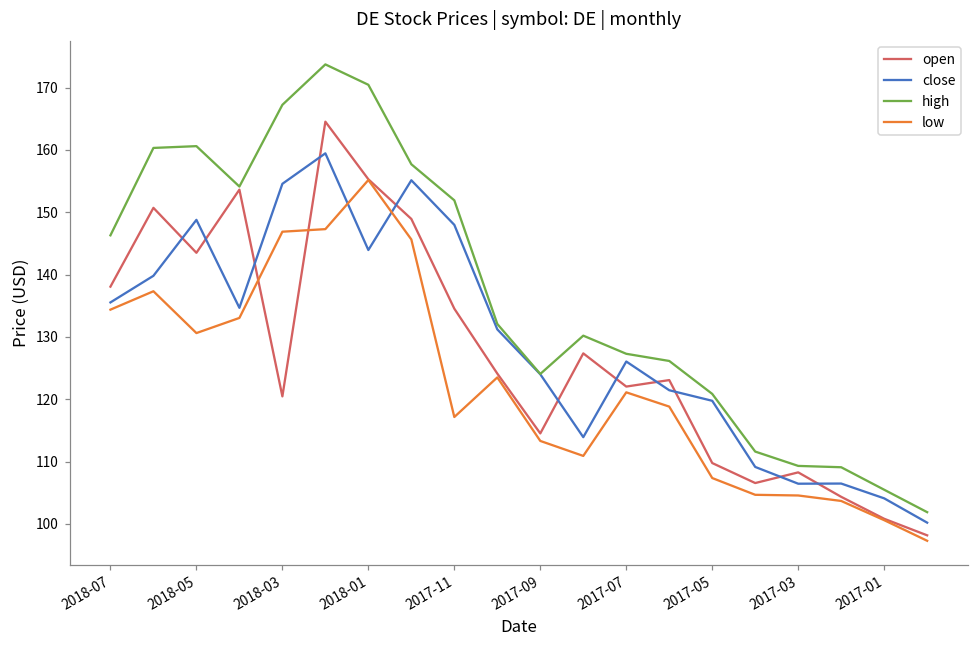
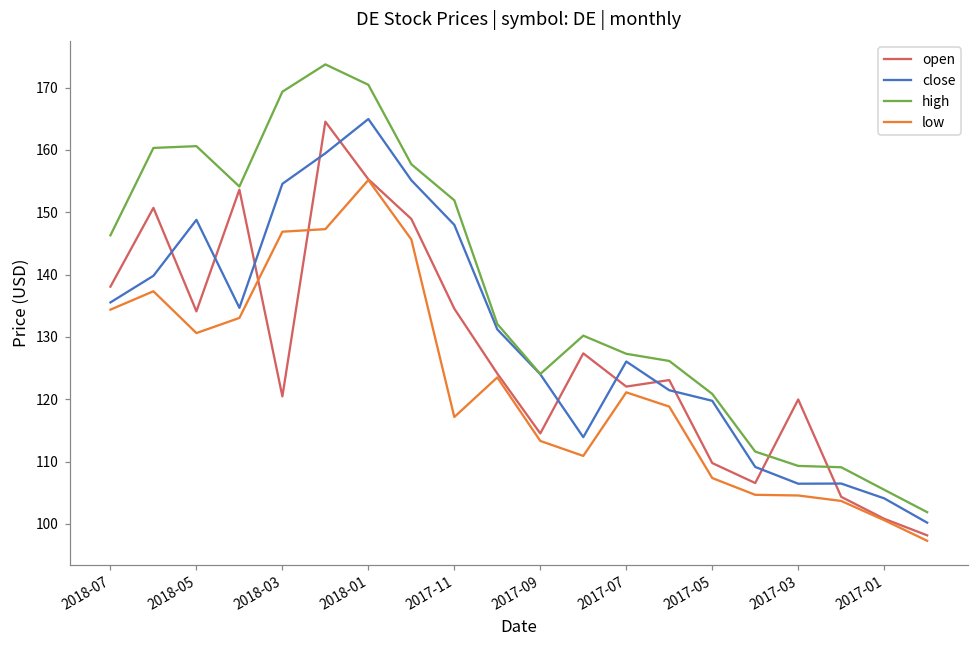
open, 2018-05: 143 -> 134
high, 2018-03: 167 -> 169
close, 2018-01: 144 -> 165
open, 2017-03: 108 -> 120
